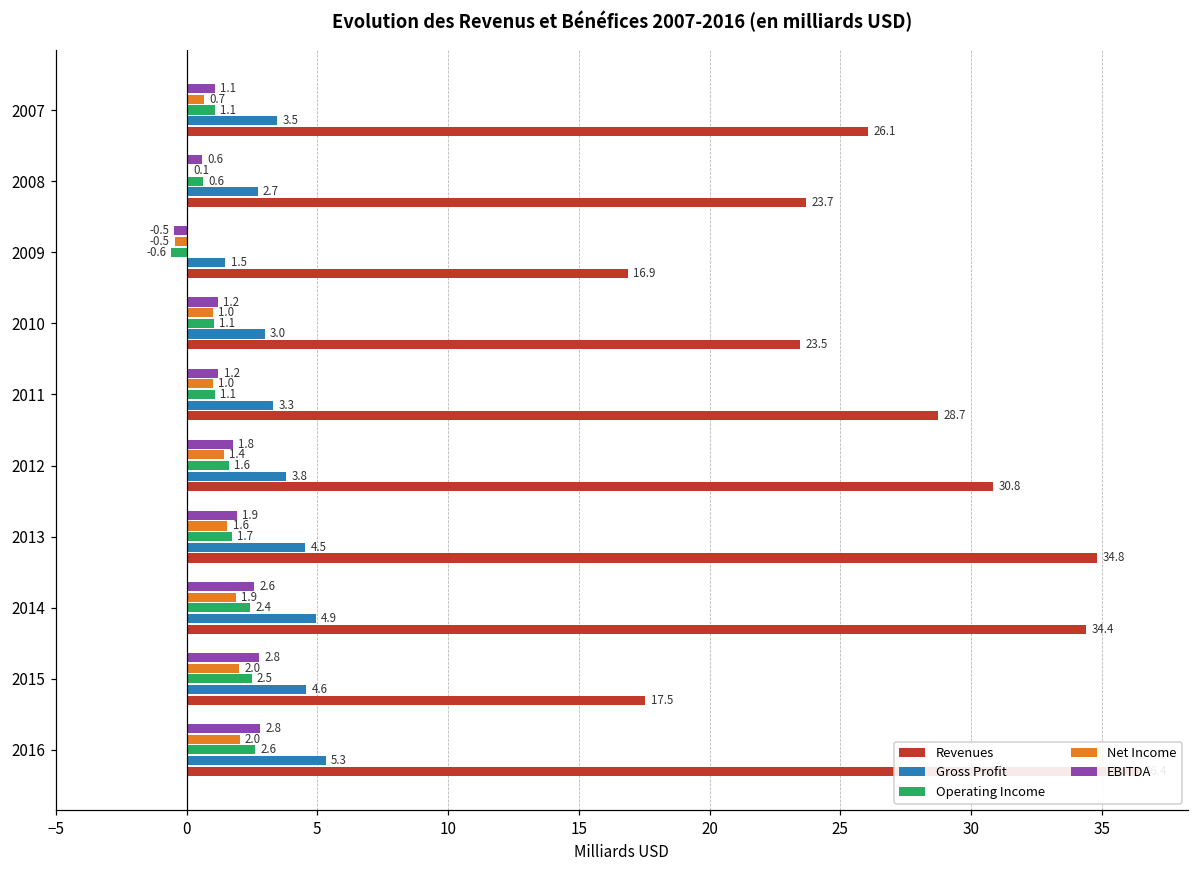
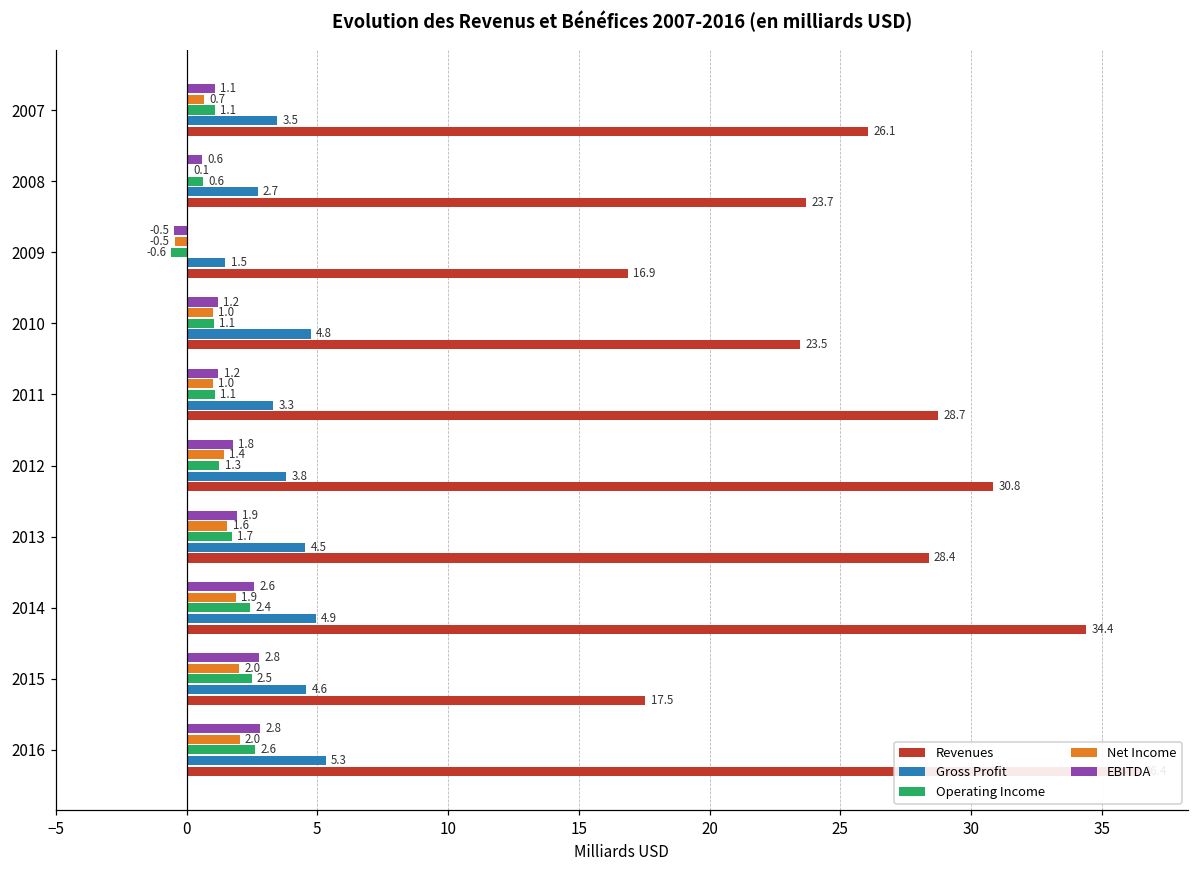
Gross Profit, 2010: 3.0 -> 4.8
Operating Income, 2012: 1.6 -> 1.3
Revenues, 2013: 34.8 -> 28.4
